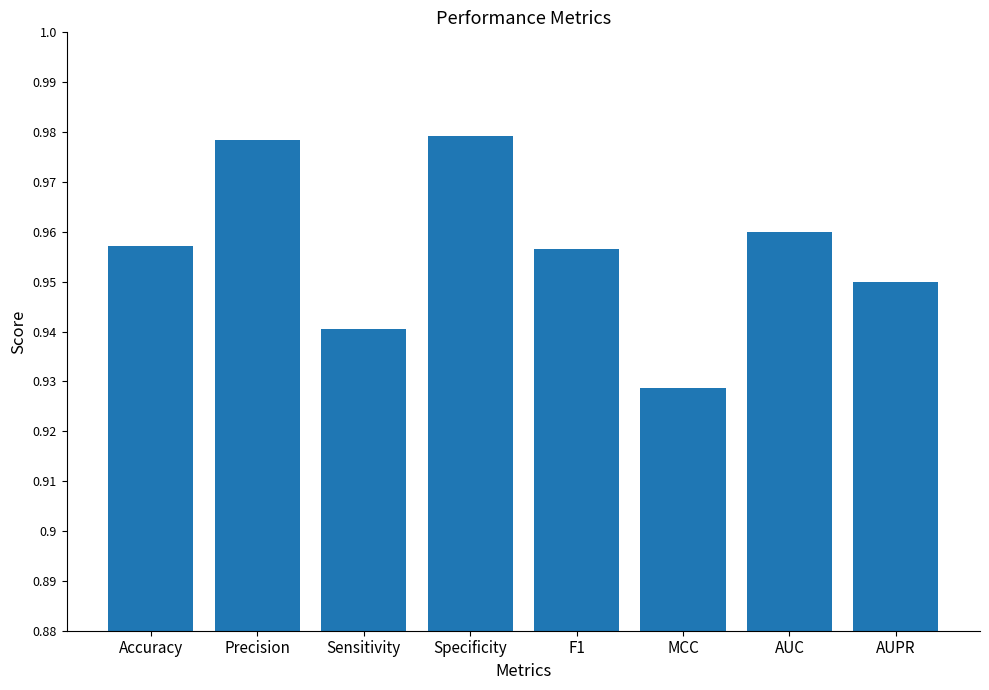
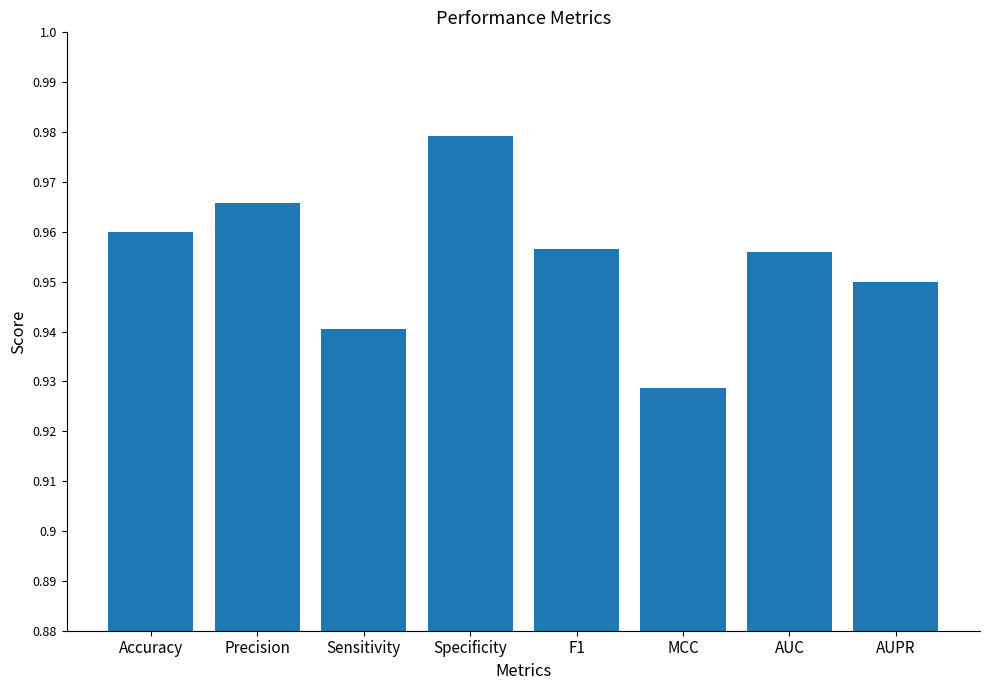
Accuracy: 0.957 -> 0.960
Precision: 0.978 -> 0.966
AUC: 0.960 -> 0.956
